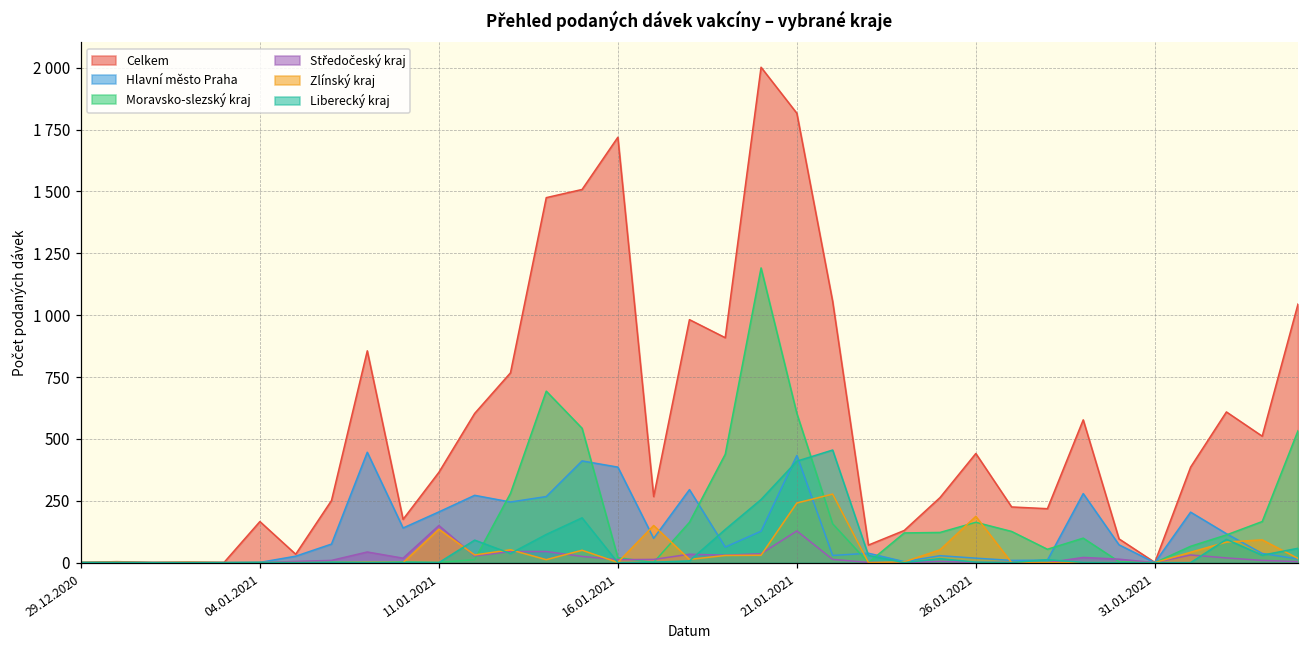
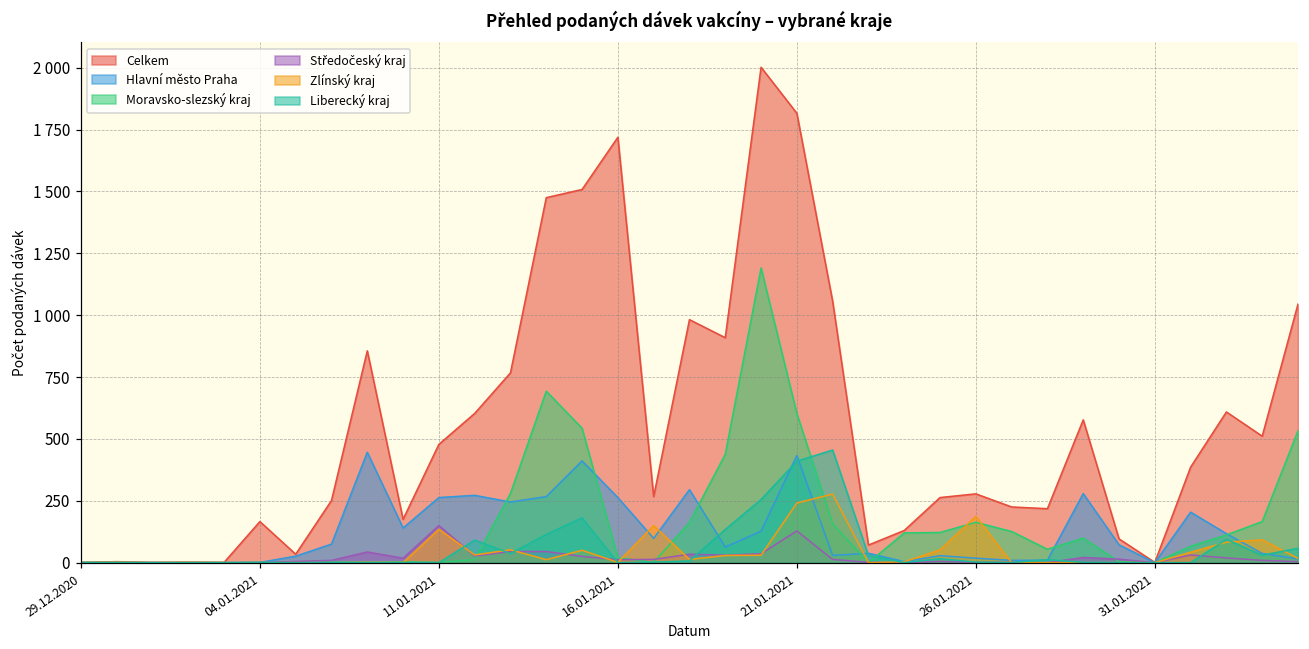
Celkem, 11.01.2021: 370 -> 480
Hlavní město Praha, 11.01.2021: 210 -> 260
Hlavní město Praha, 16.01.2021: 390 -> 260
Celkem, 26.01.2021: 440 -> 280
